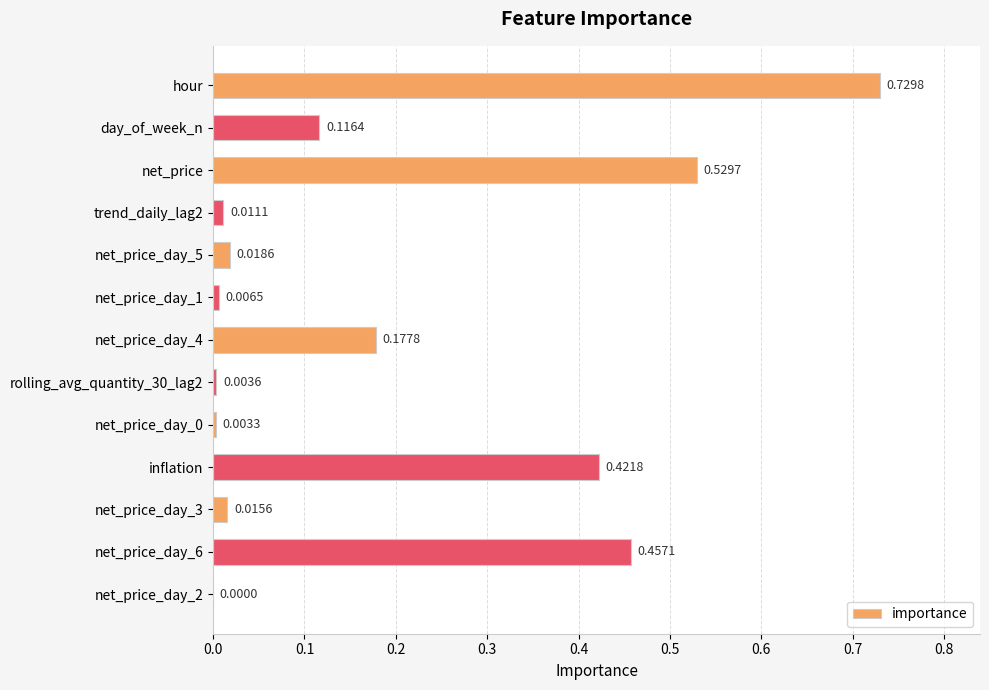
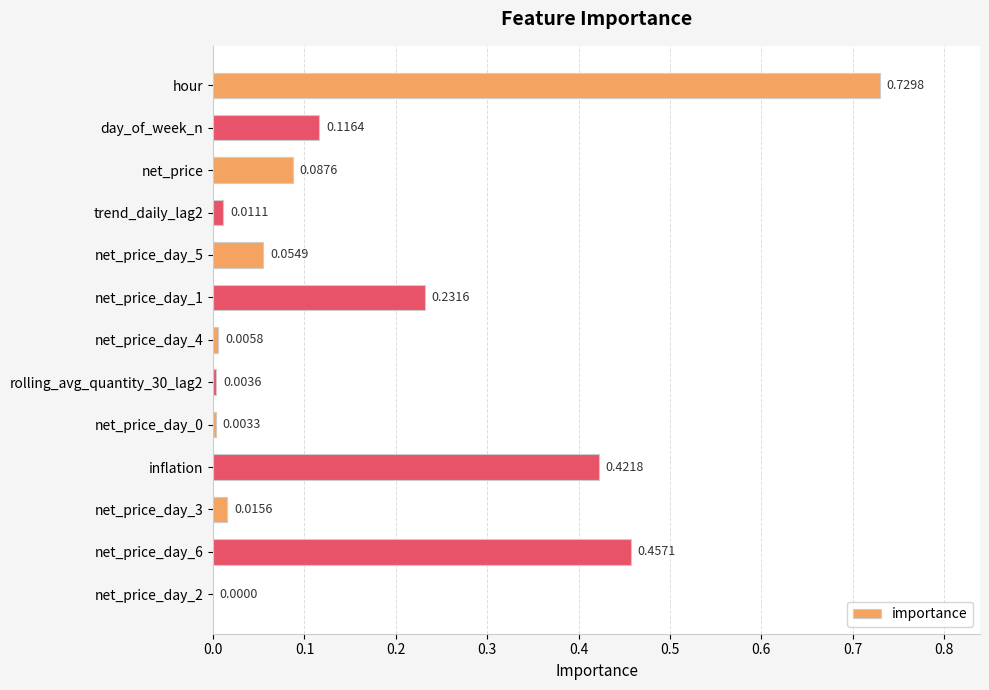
net_price: 0.5297 -> 0.0876
net_price_day_5: 0.0186 -> 0.0549
net_price_day_1: 0.0065 -> 0.2316
net_price_day_4: 0.1778 -> 0.0058
